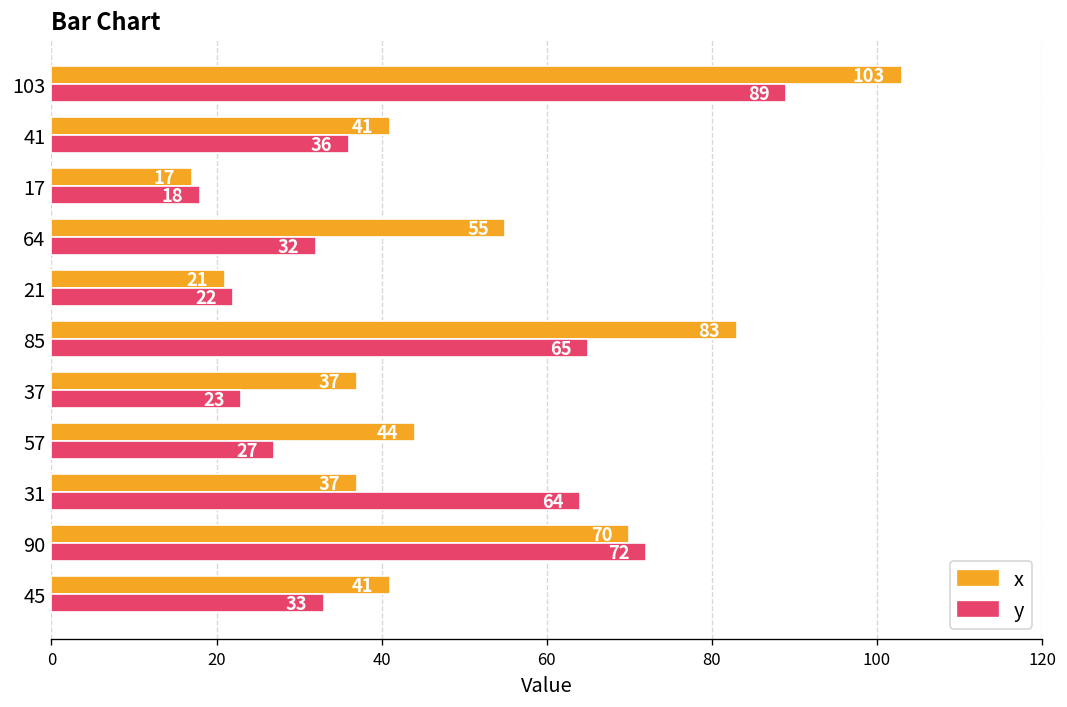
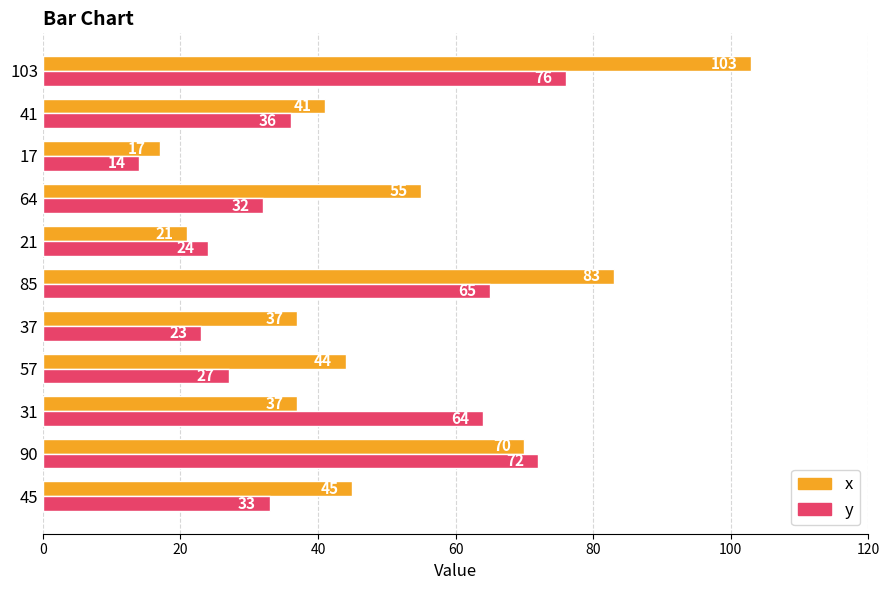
y, 103: 89 -> 76
y, 17: 18 -> 14
y, 21: 22 -> 24
x, 45: 41 -> 45
